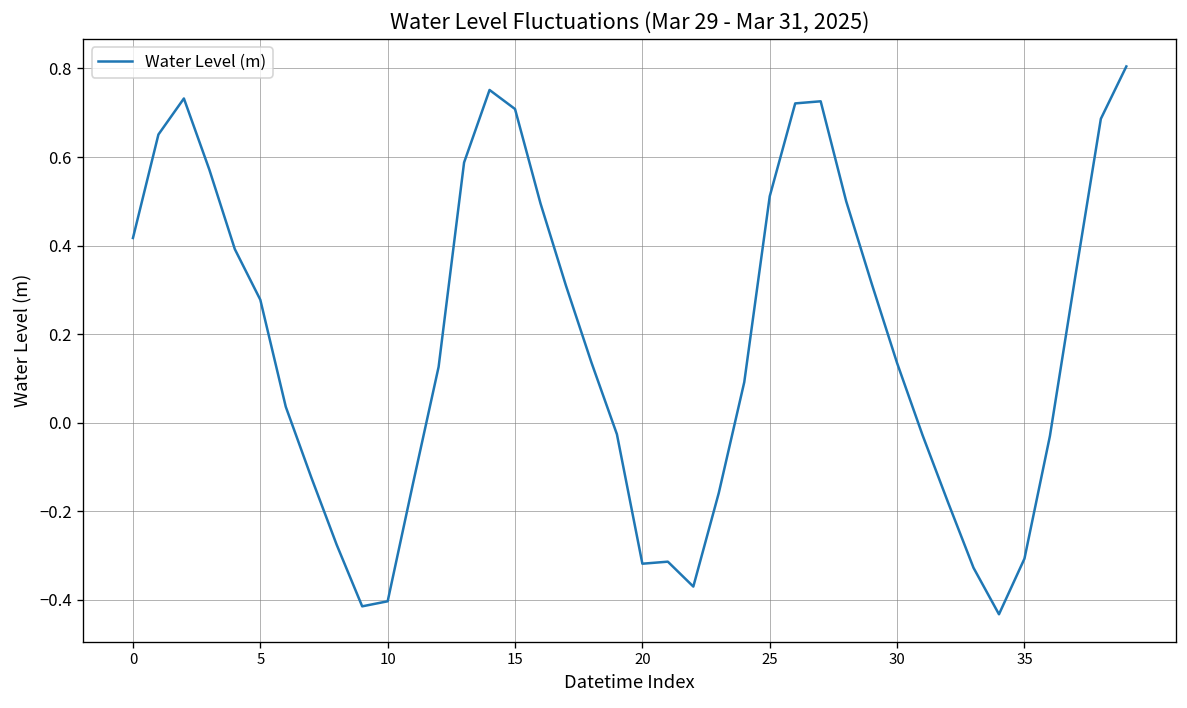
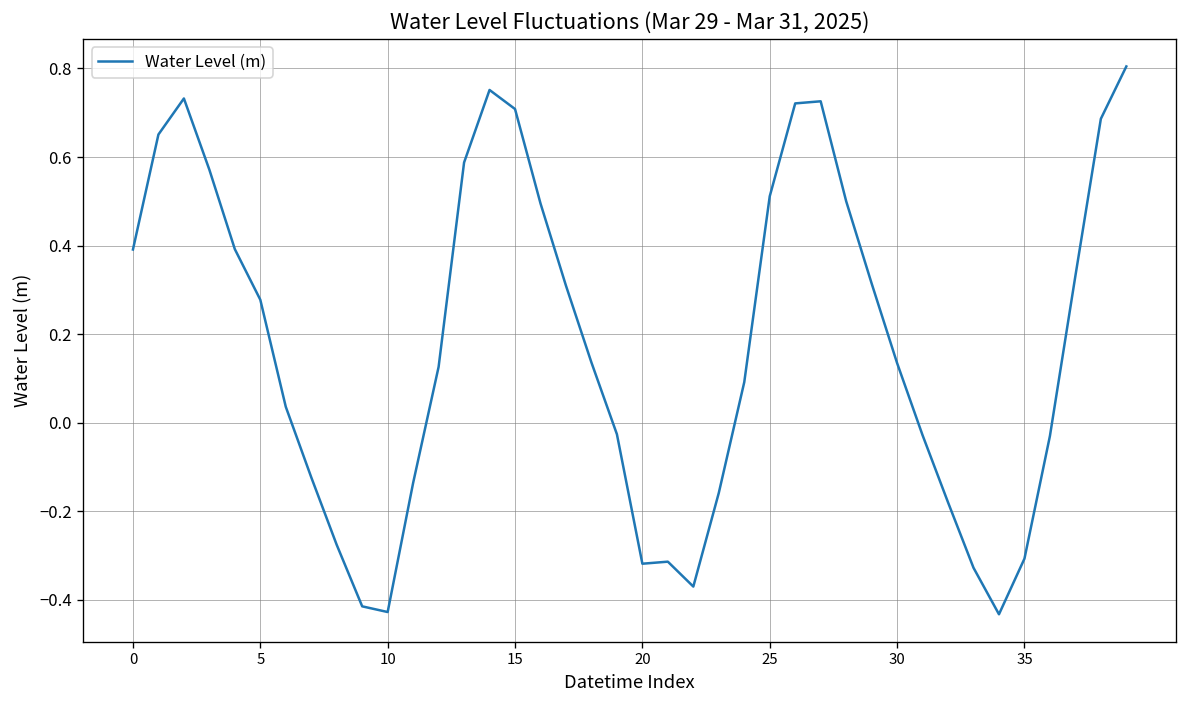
0: 0.42 -> 0.39
10: -0.40 -> -0.43
